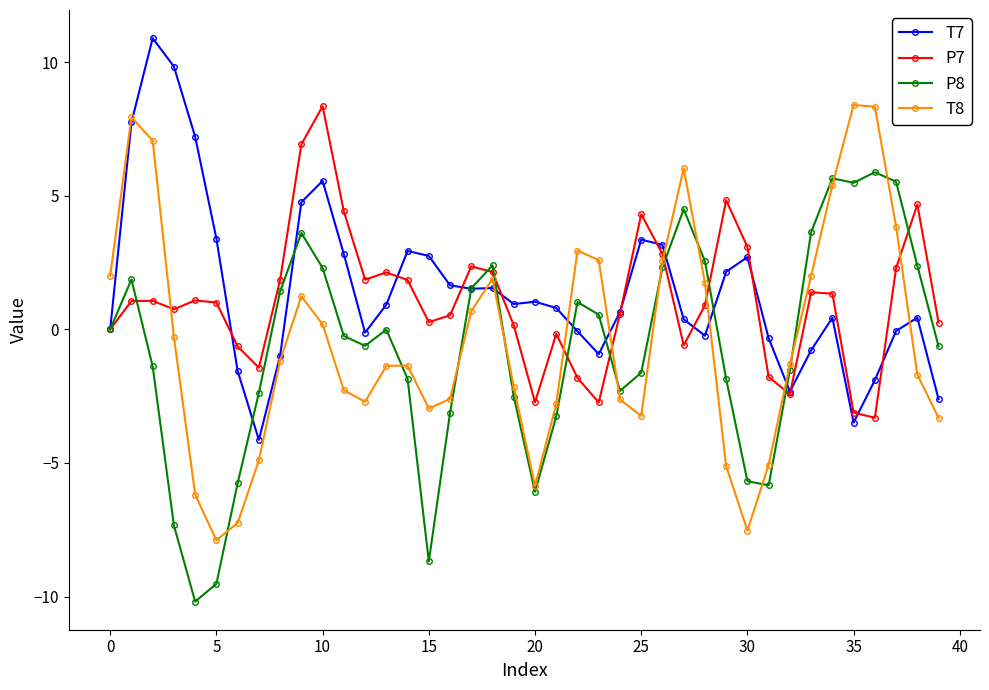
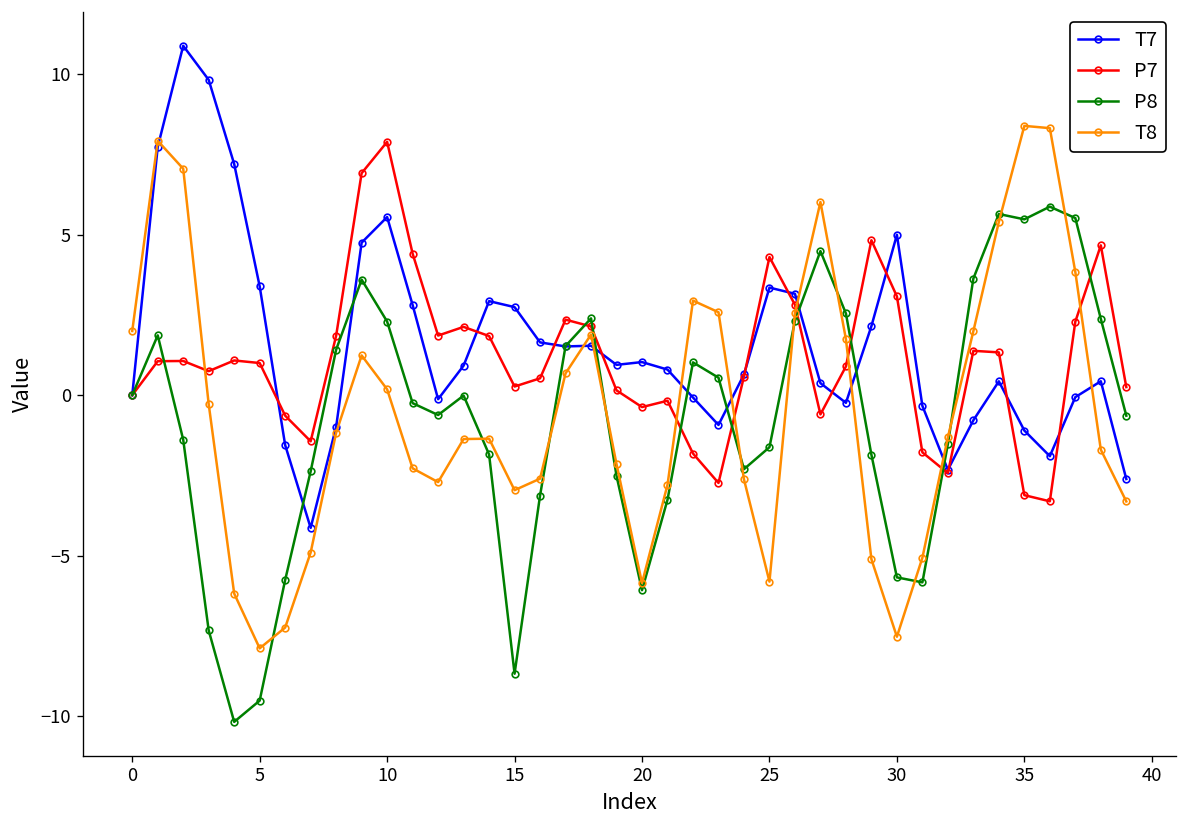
P7, 10: 8.3 -> 7.9
P7, 20: -2.7 -> -0.4
T8, 25: -3.2 -> -5.8
T7, 30: 2.7 -> 5.0
T7, 35: -3.5 -> -1.1
